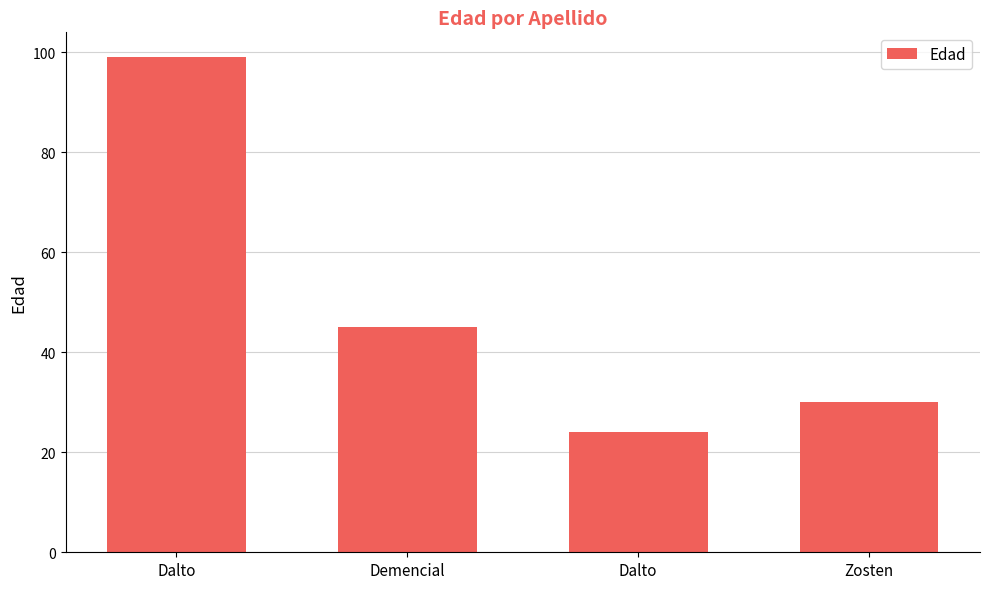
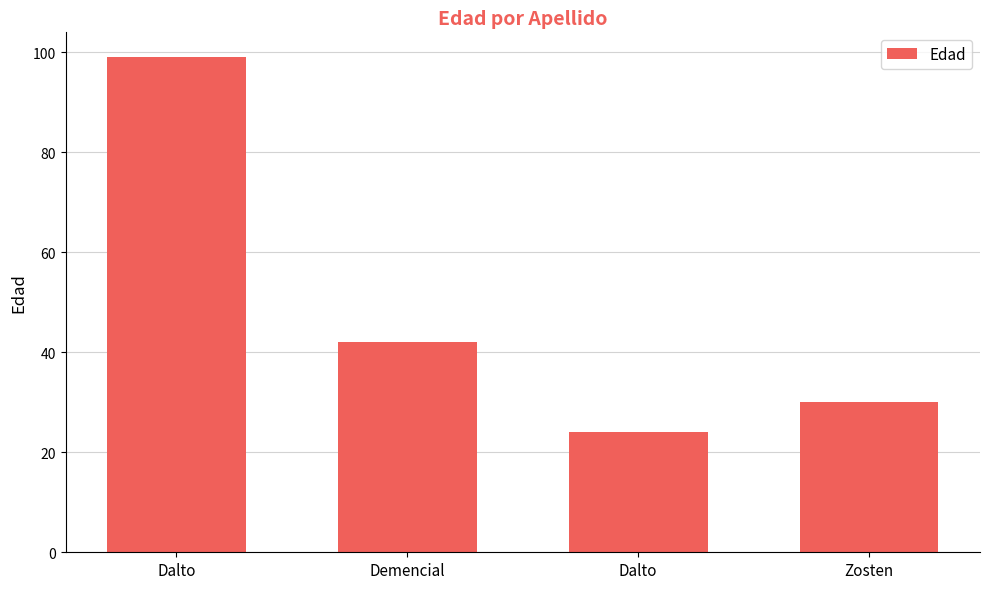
Demencial: 45 -> 42
